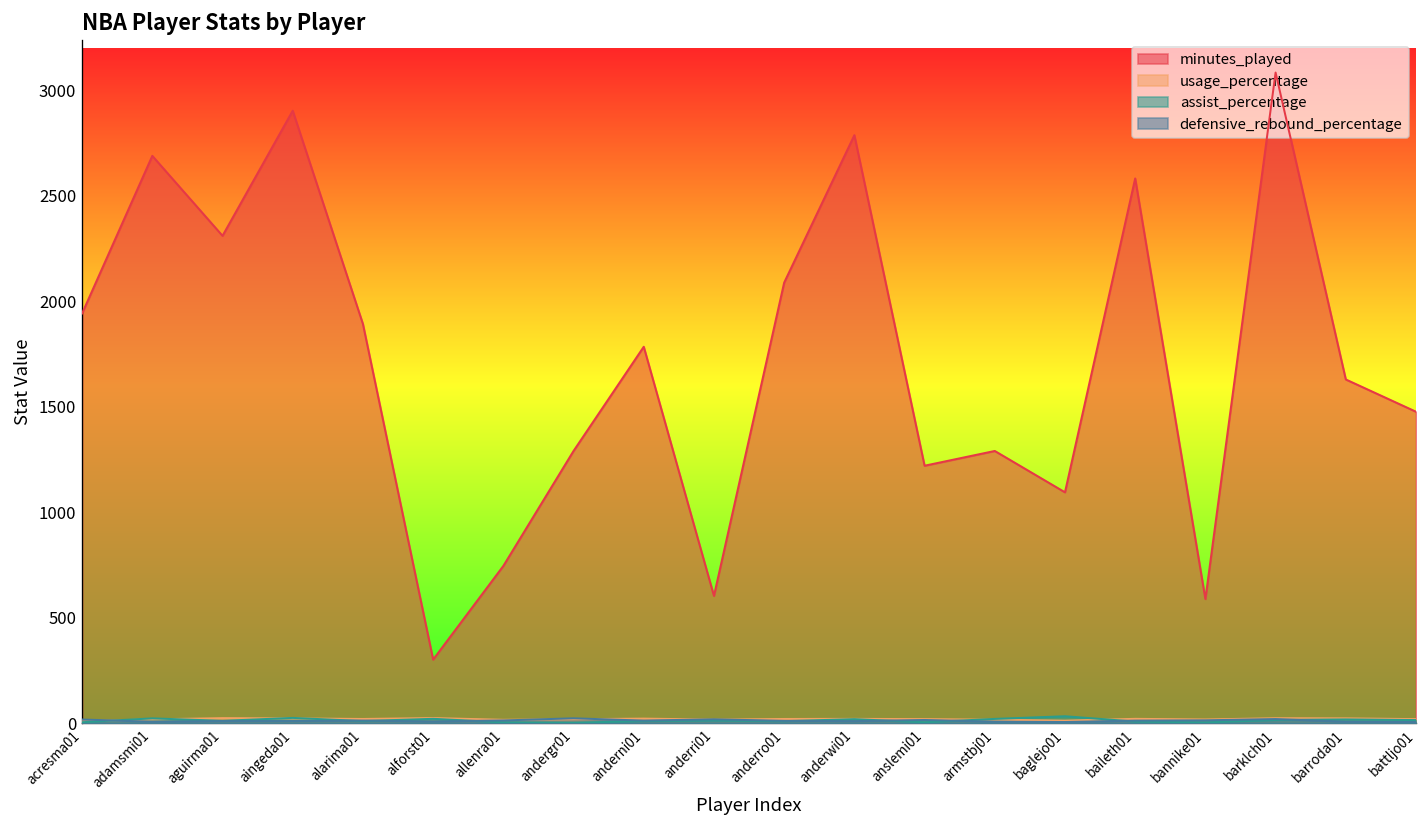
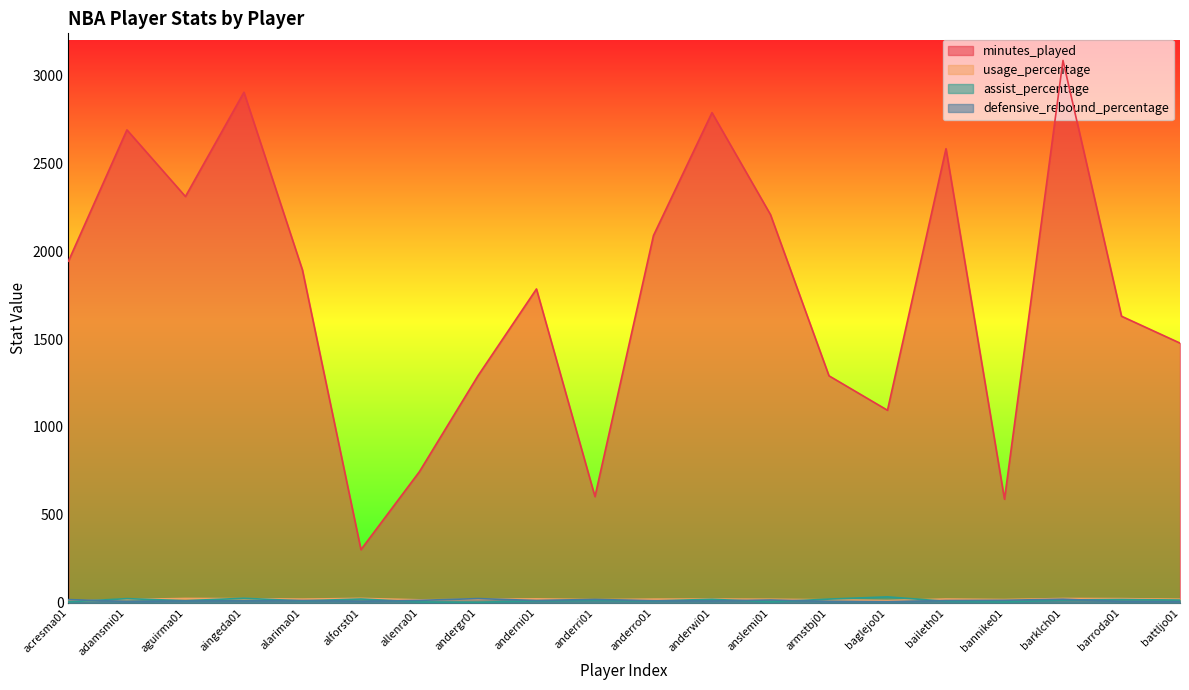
minutes_played, anslemi01: 1220 -> 2210
